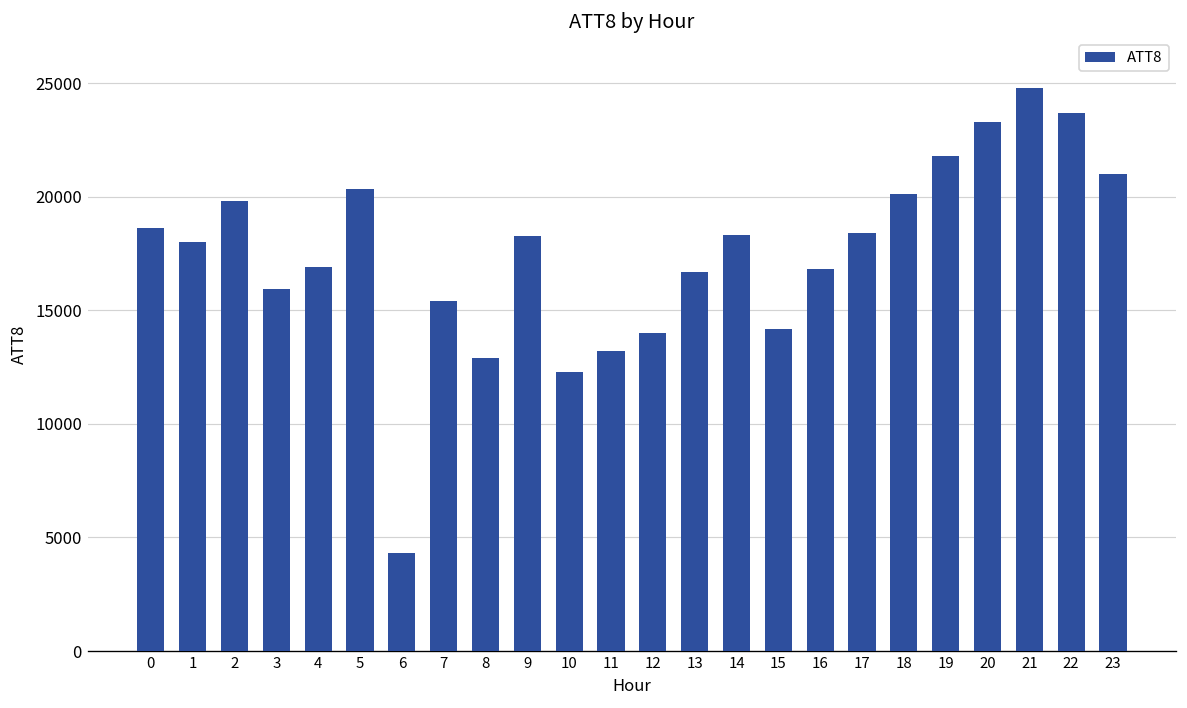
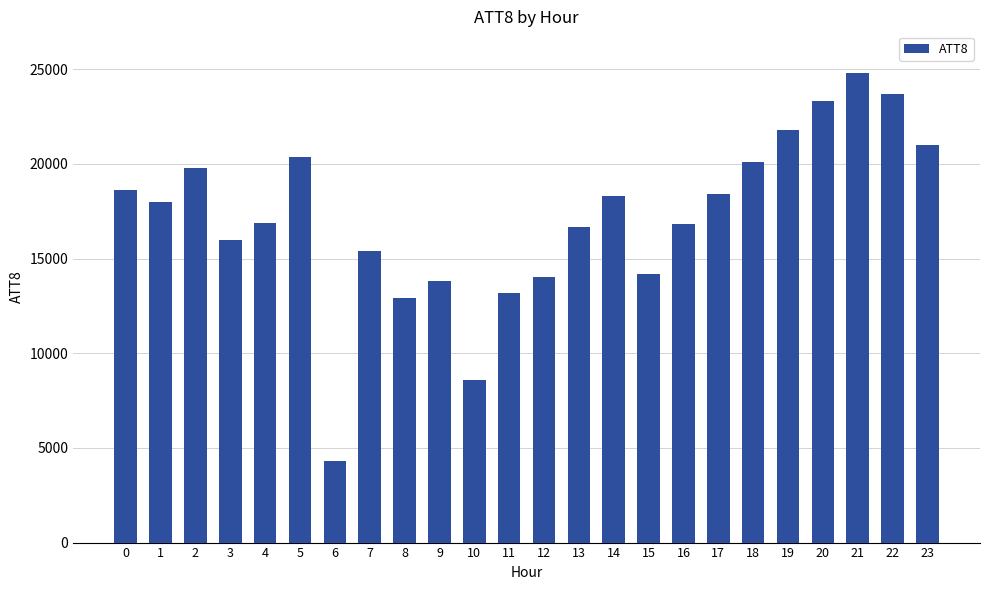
9: 18200 -> 13800
10: 12300 -> 8600
